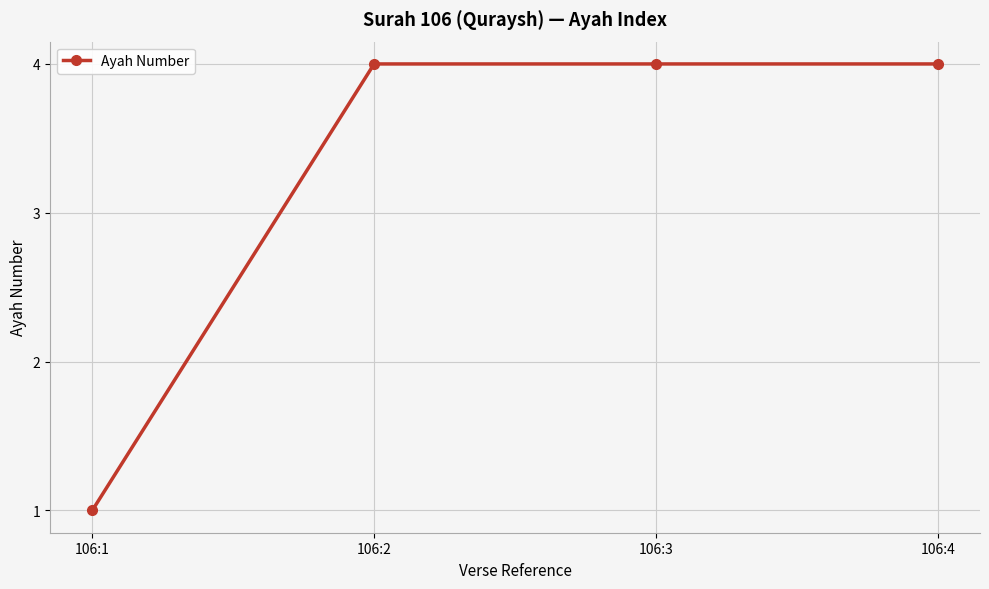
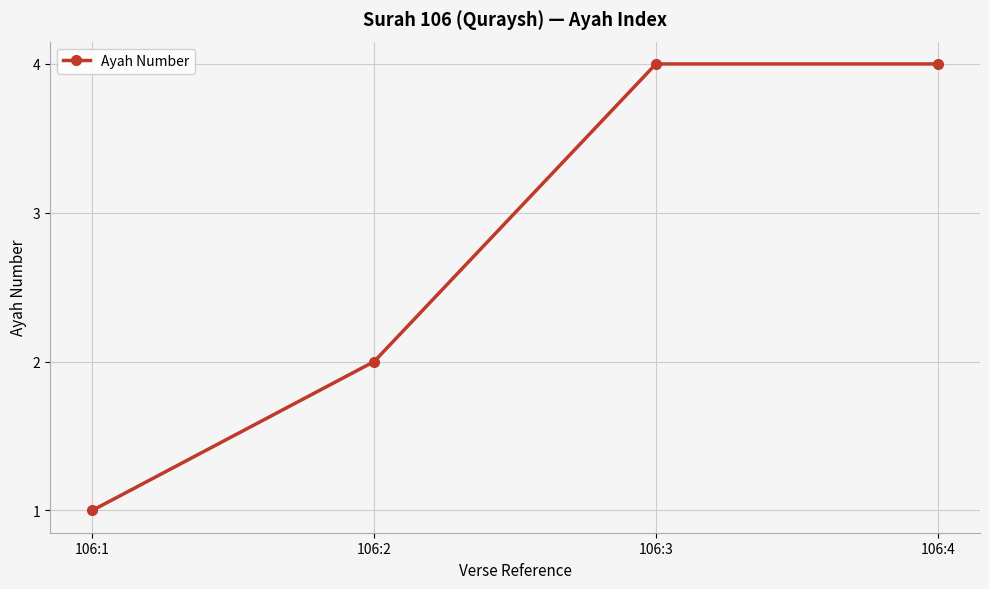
106:2: 4 -> 2
